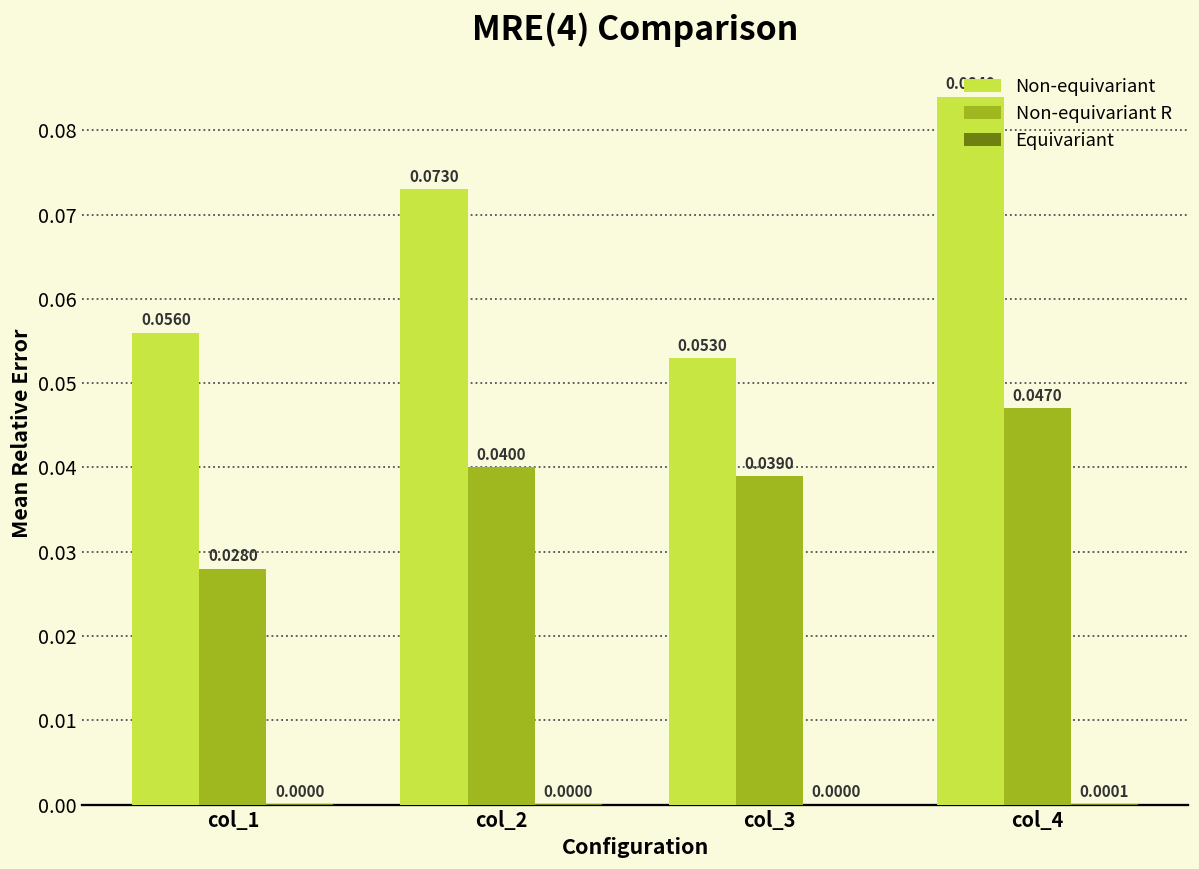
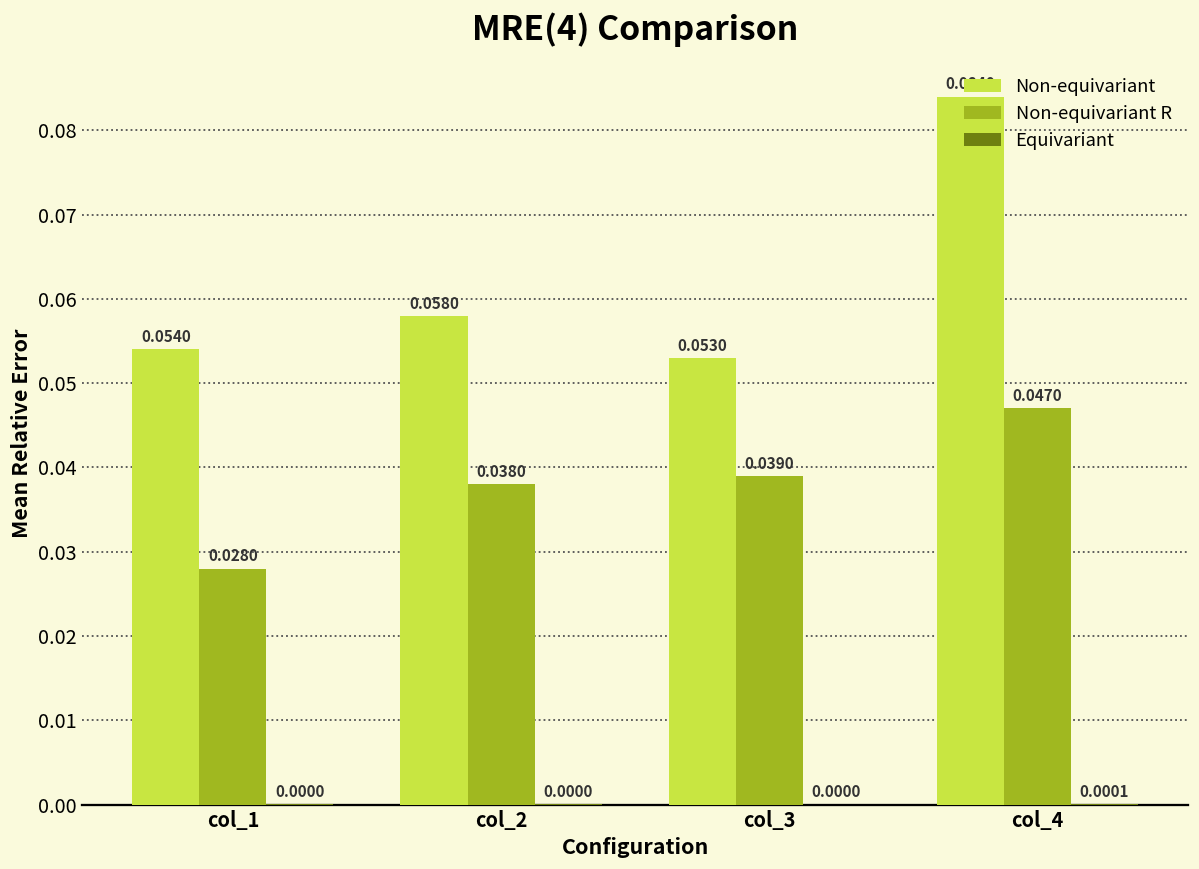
Non-equivariant, col_1: 0.0560 -> 0.0540
Non-equivariant, col_2: 0.0730 -> 0.0580
Non-equivariant R, col_2: 0.0400 -> 0.0380
